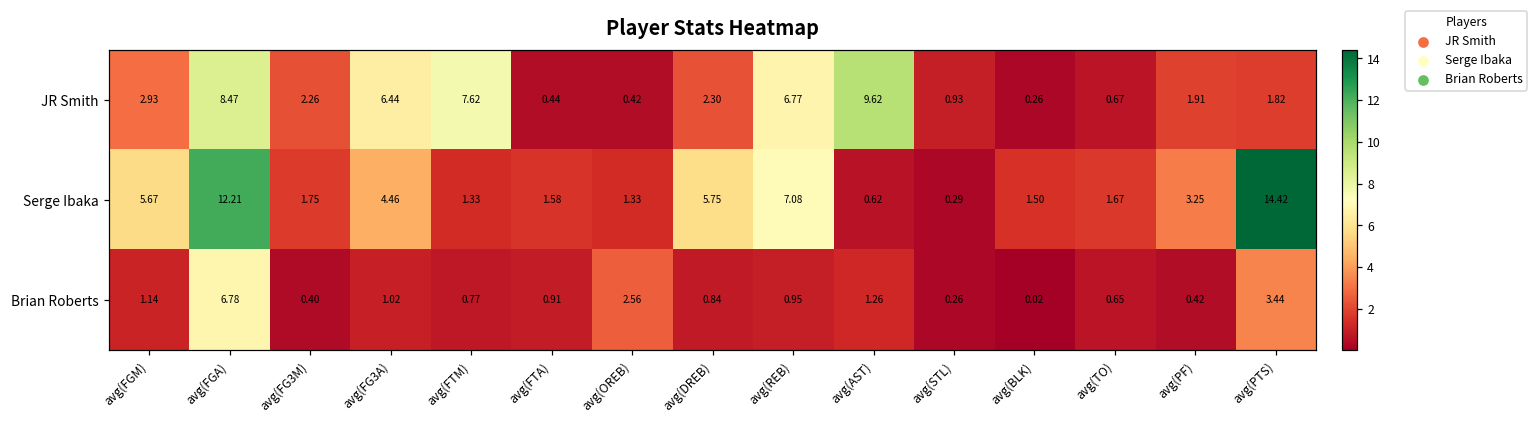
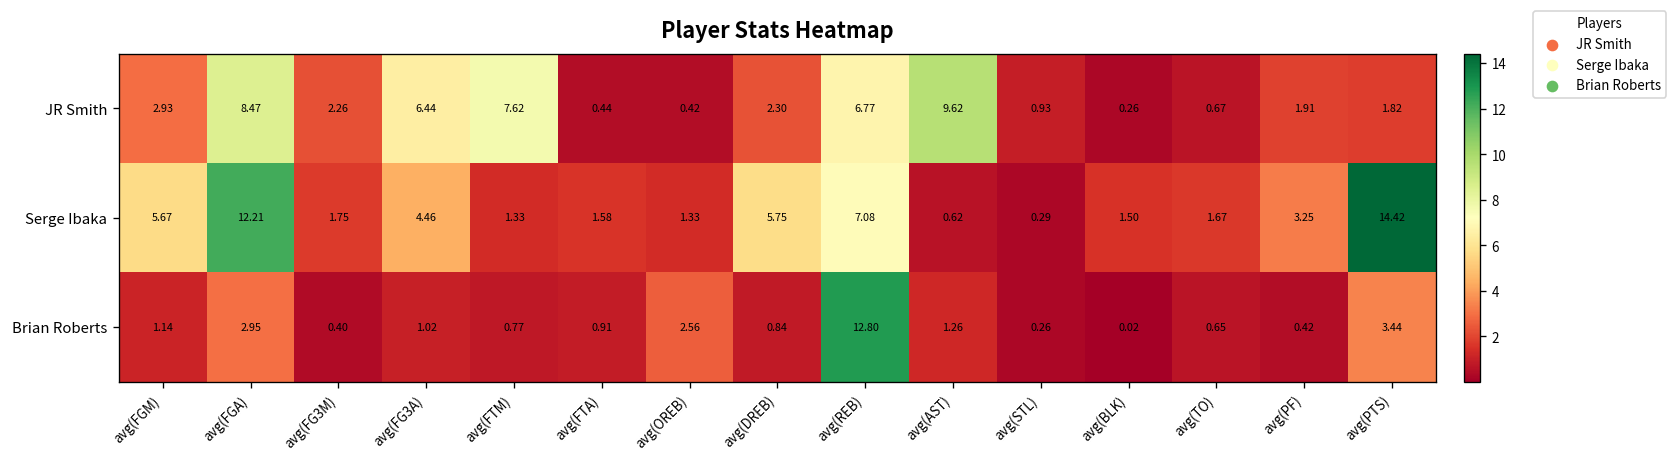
Brian Roberts, avg(FGA): 6.78 -> 2.95
Brian Roberts, avg(REB): 0.95 -> 12.80
